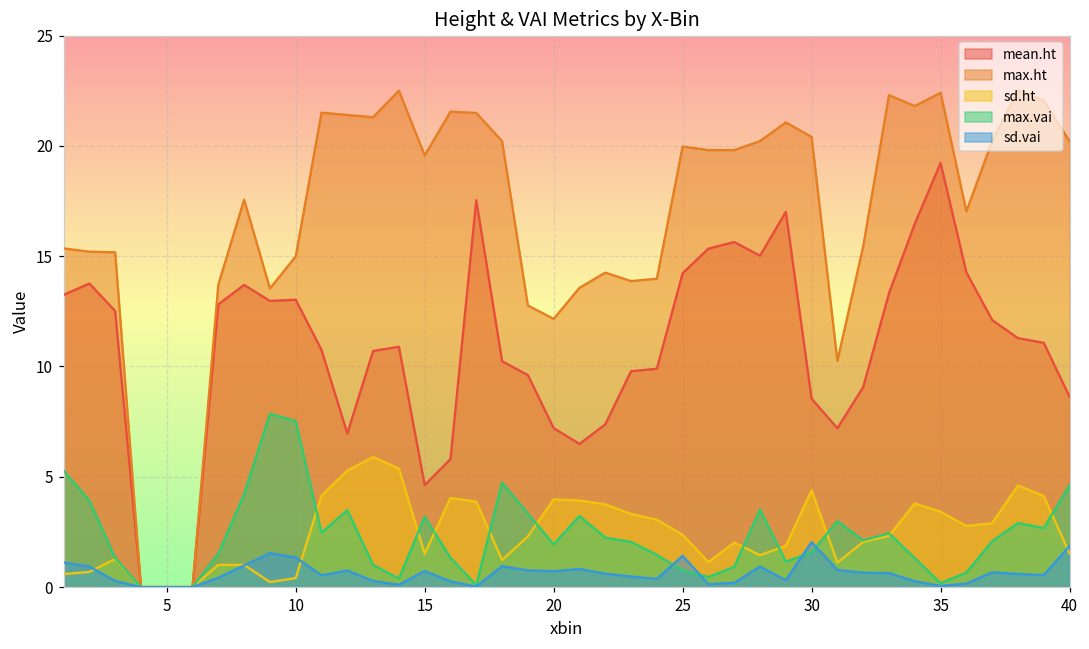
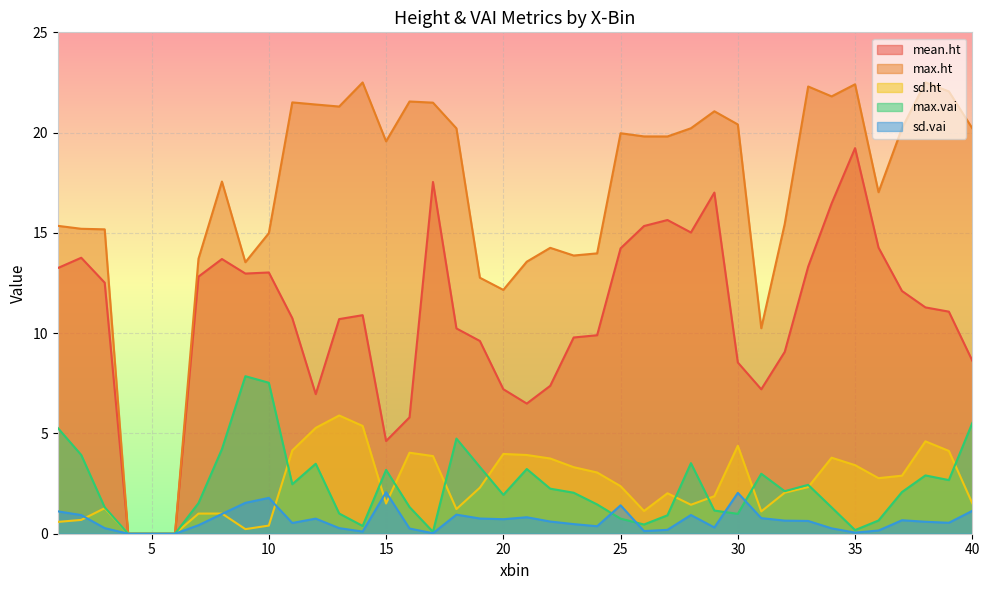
sd.vai, 10: 1.3 -> 1.8
sd.vai, 15: 0.7 -> 2.1
max.vai, 30: 1.6 -> 1.0
max.vai, 40: 4.6 -> 5.5
sd.vai, 40: 1.9 -> 1.1
